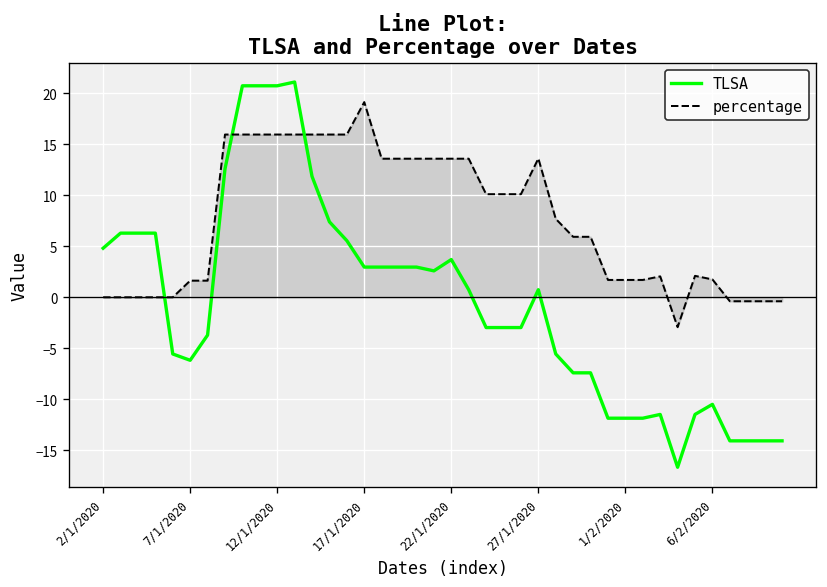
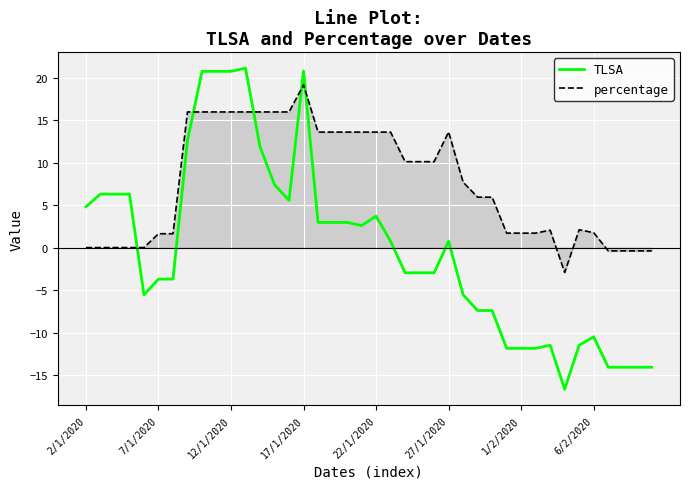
TLSA, 7/1/2020: -6 -> -4
TLSA, 17/1/2020: 3 -> 21
